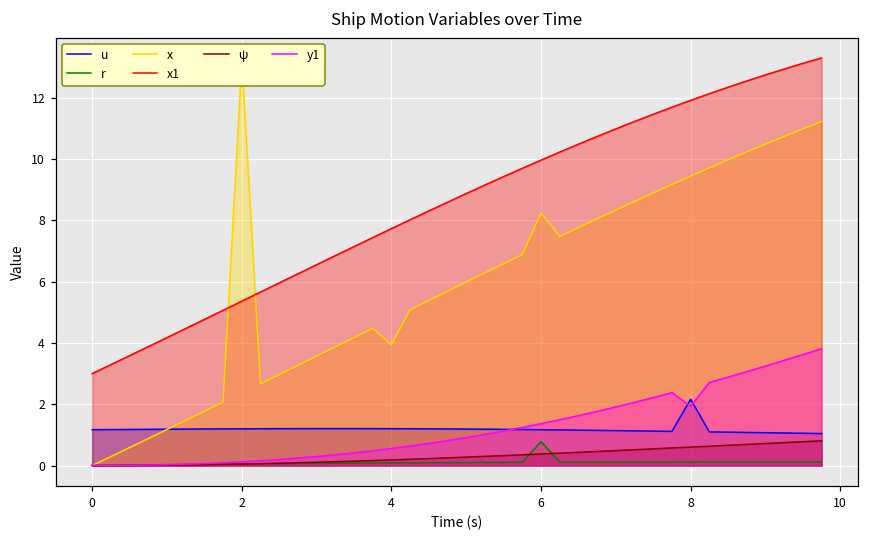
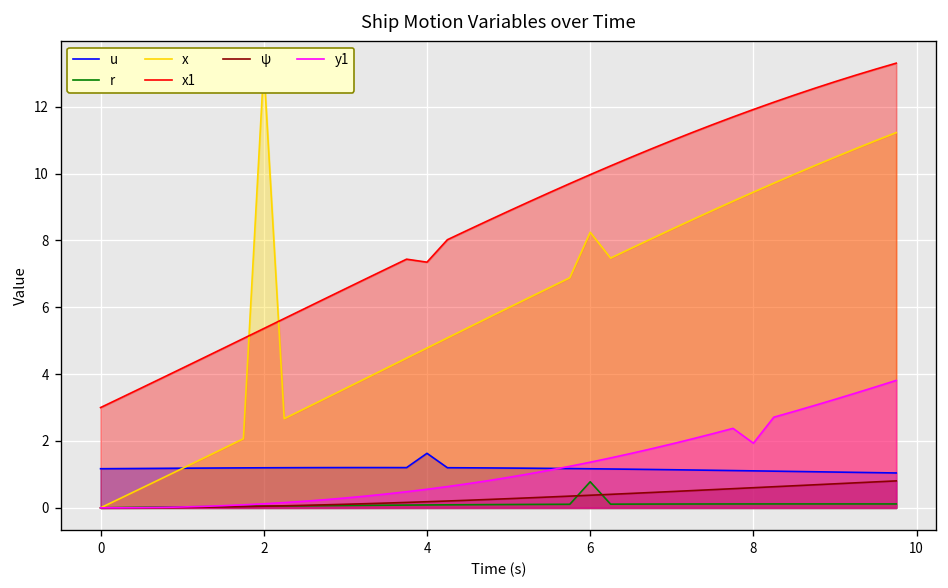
u, 4: 1.2 -> 1.6
x, 4: 3.9 -> 4.8
x1, 4: 7.7 -> 7.3
u, 8: 2.2 -> 1.1
